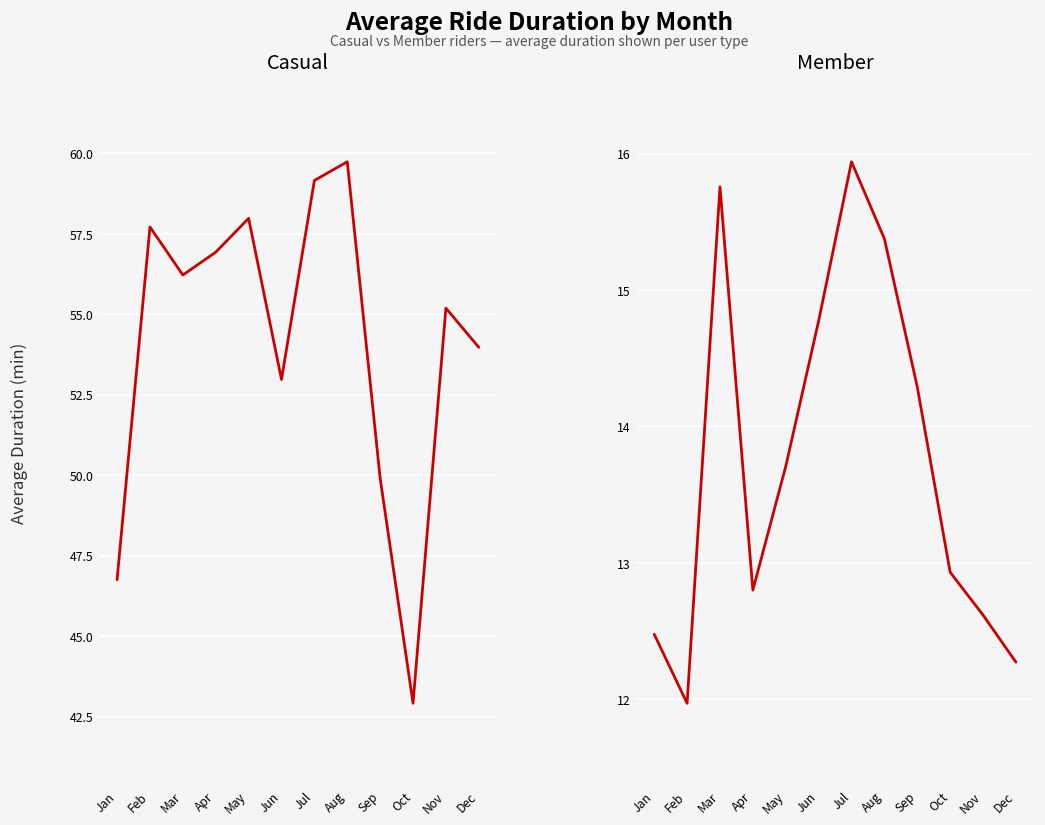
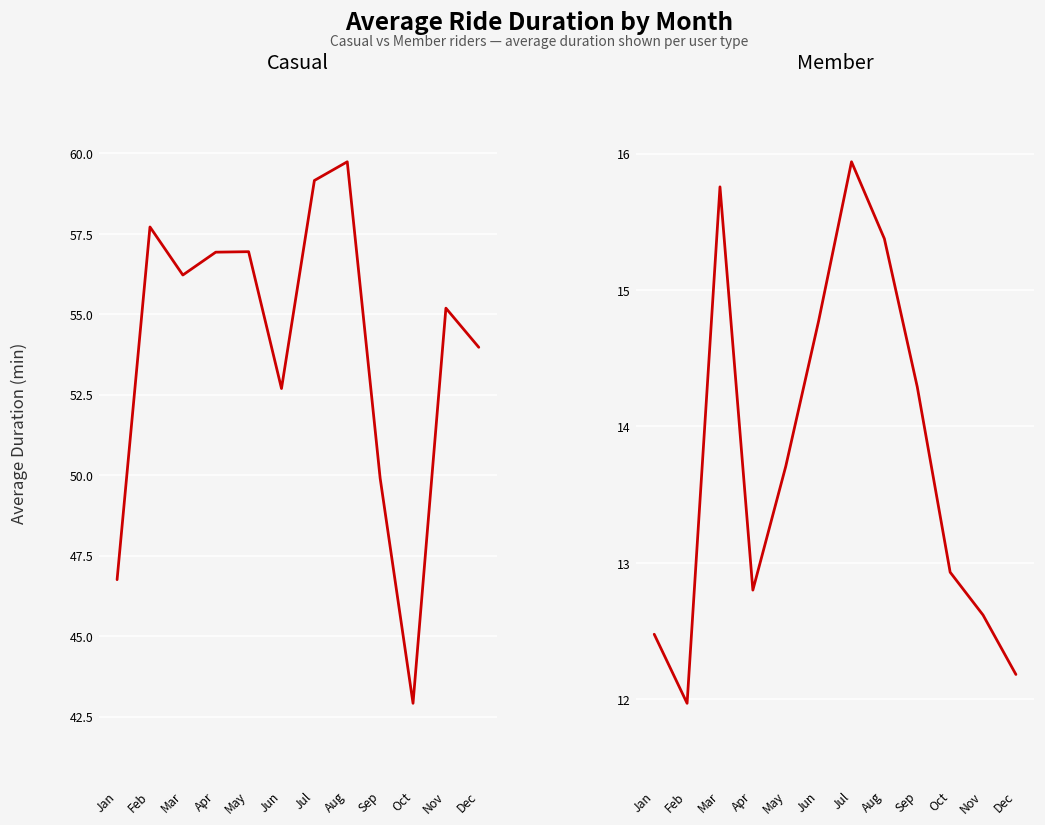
Casual, May: 58.0 -> 56.9
Casual, Jun: 53.0 -> 52.7
Member, Dec: 12.27 -> 12.18
